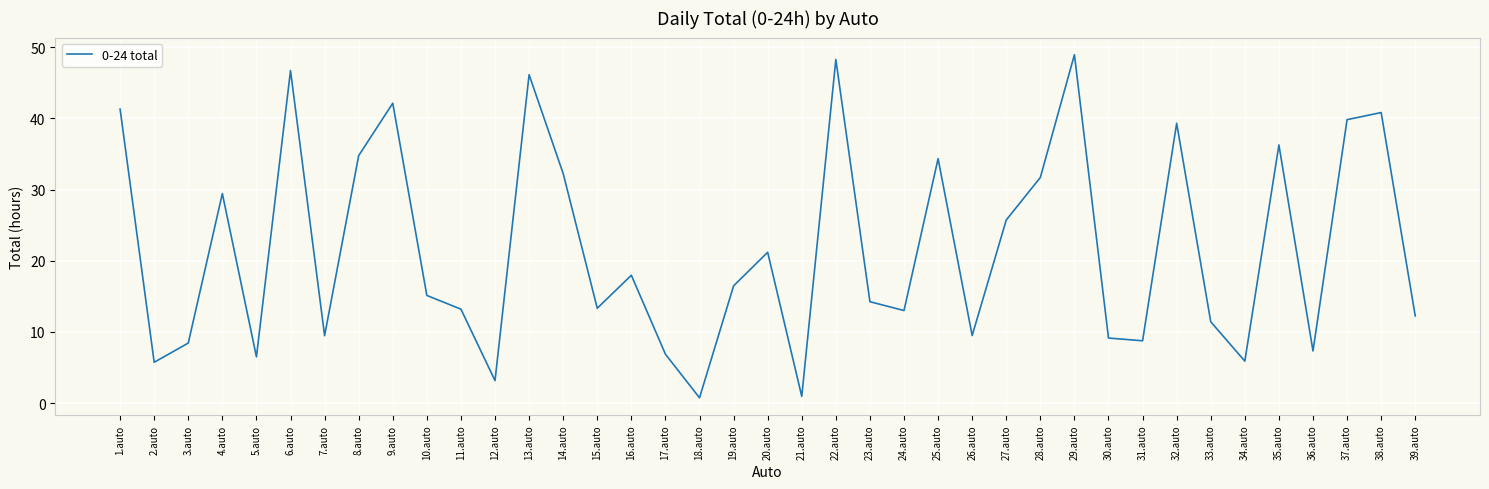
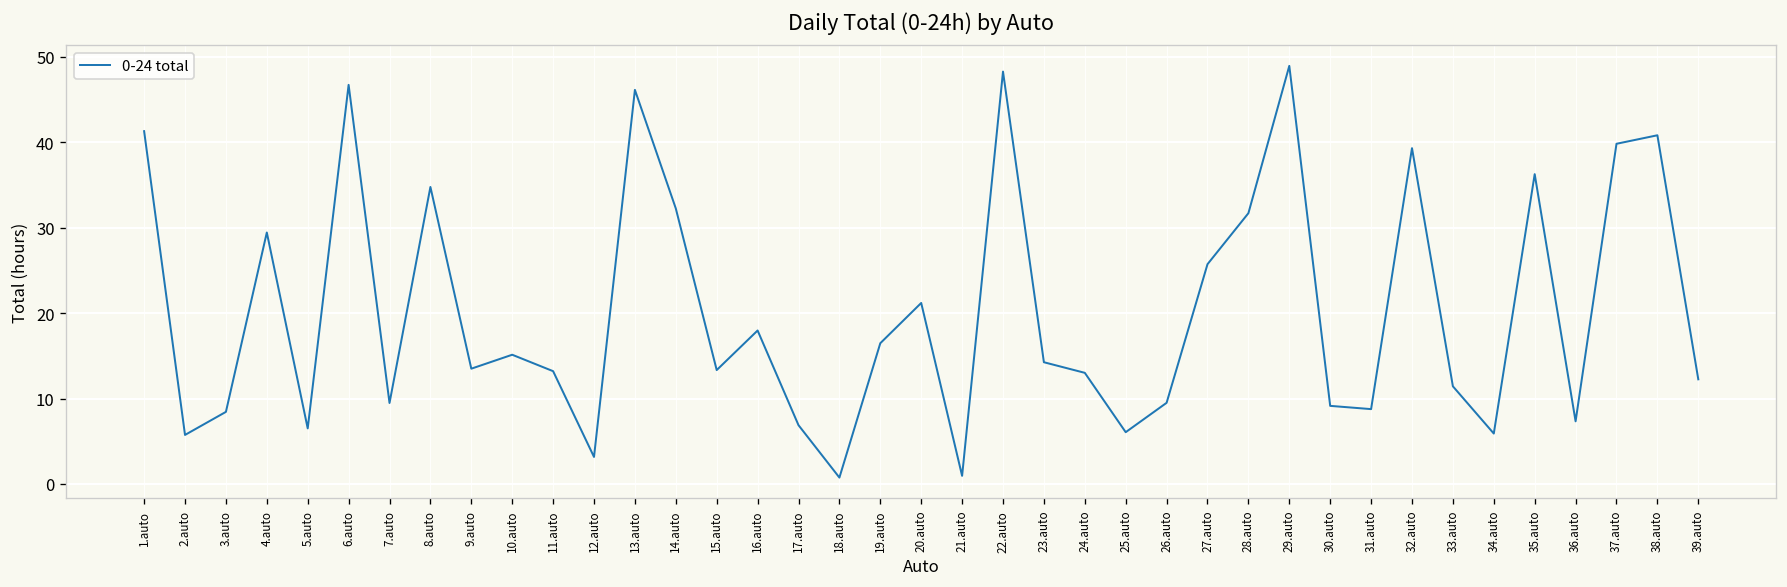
9.auto: 42 -> 13
25.auto: 34 -> 6
